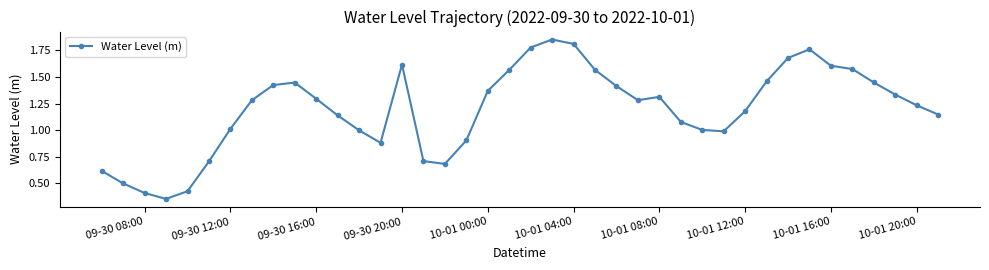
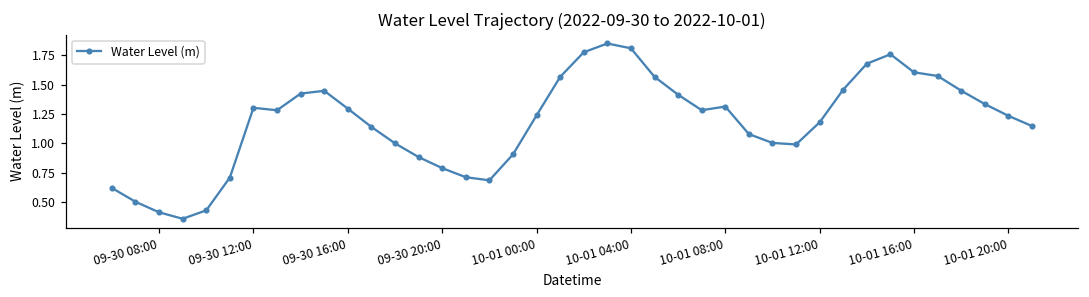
09-30 12:00: 1.01 -> 1.30
09-30 20:00: 1.62 -> 0.79
10-01 00:00: 1.37 -> 1.24
